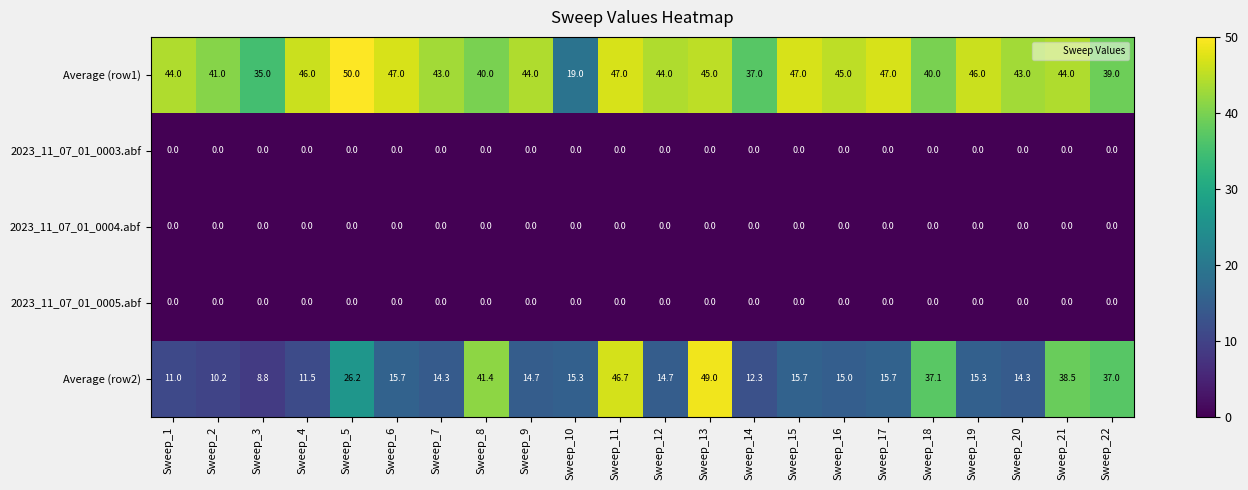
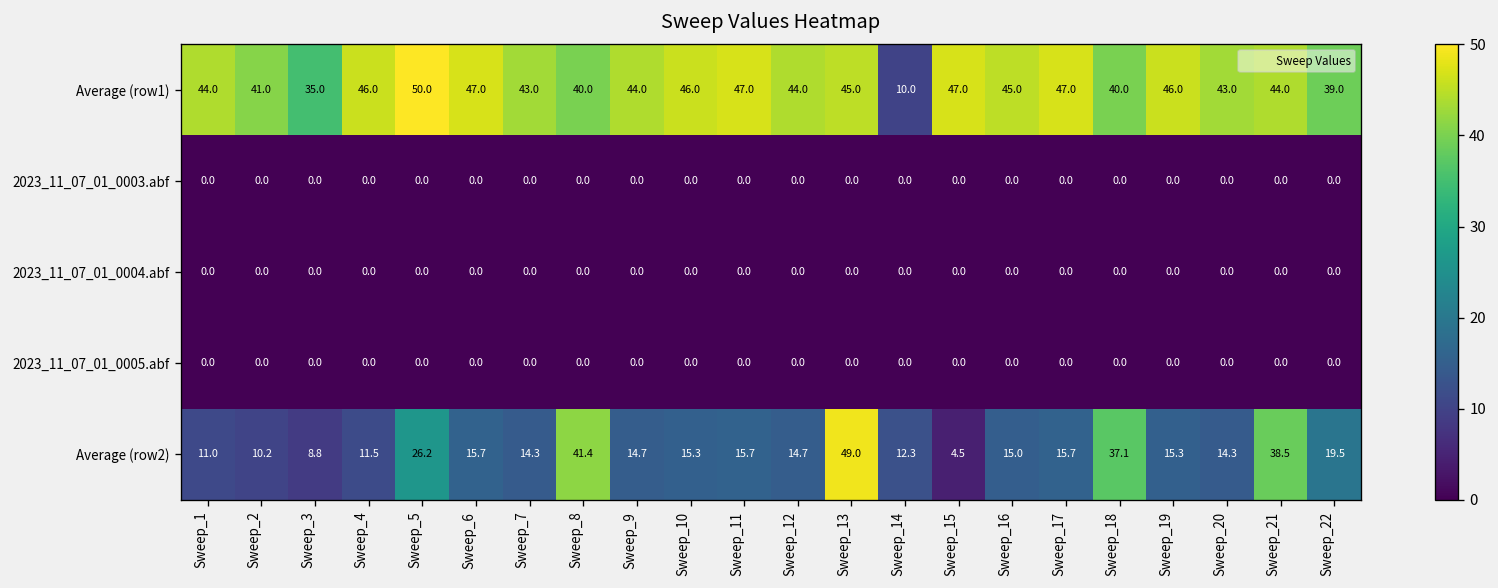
Average (row1), Sweep_10: 19.0 -> 46.0
Average (row1), Sweep_14: 37.0 -> 10.0
Average (row2), Sweep_11: 46.7 -> 15.7
Average (row2), Sweep_15: 15.7 -> 4.5
Average (row2), Sweep_22: 37.0 -> 19.5
